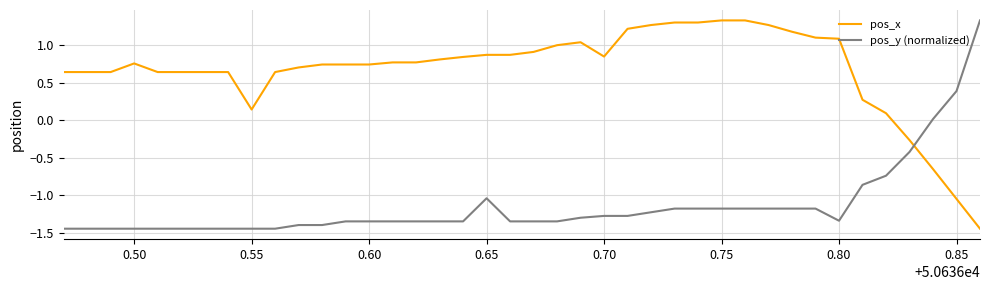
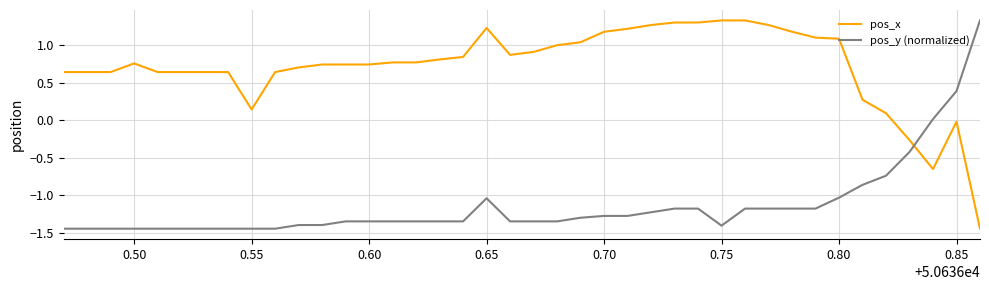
pos_x, 0.65: 0.9 -> 1.2
pos_x, 0.70: 0.8 -> 1.2
pos_y (normalized), 0.75: -1.2 -> -1.4
pos_y (normalized), 0.80: -1.3 -> -1.0
pos_x, 0.85: -1.0 -> 0.0
